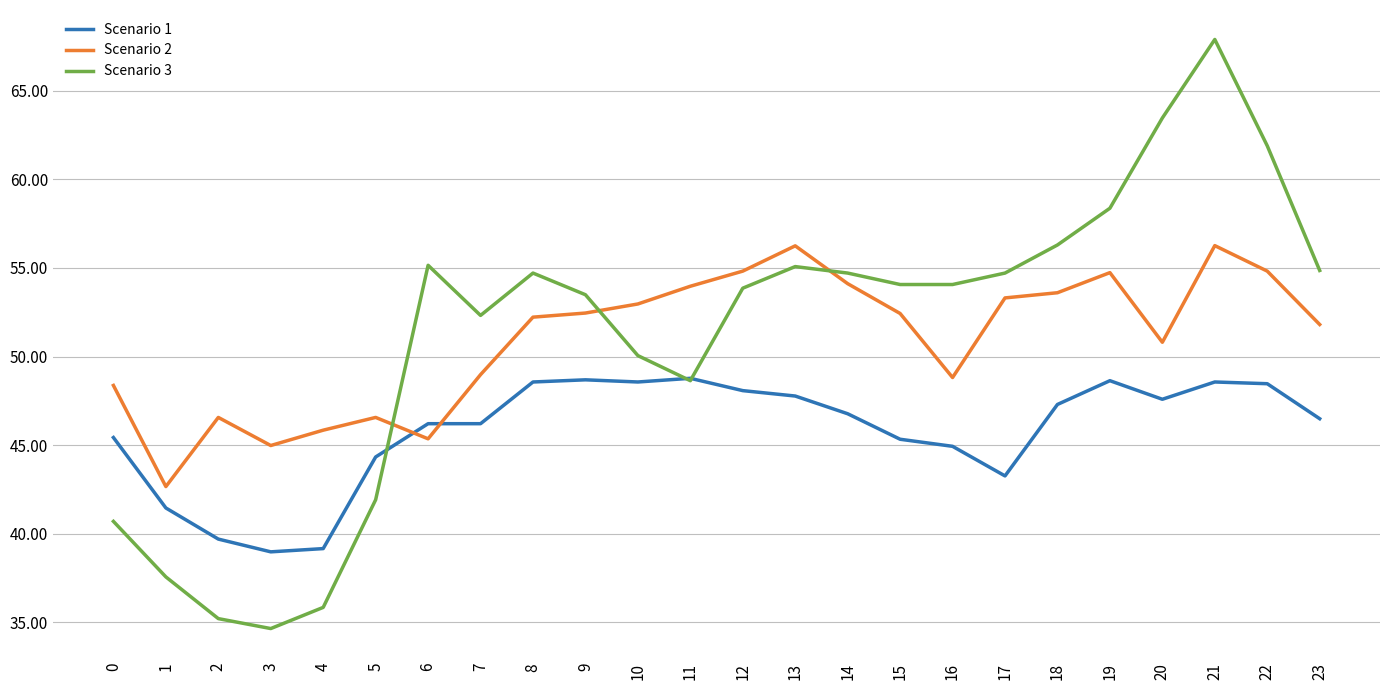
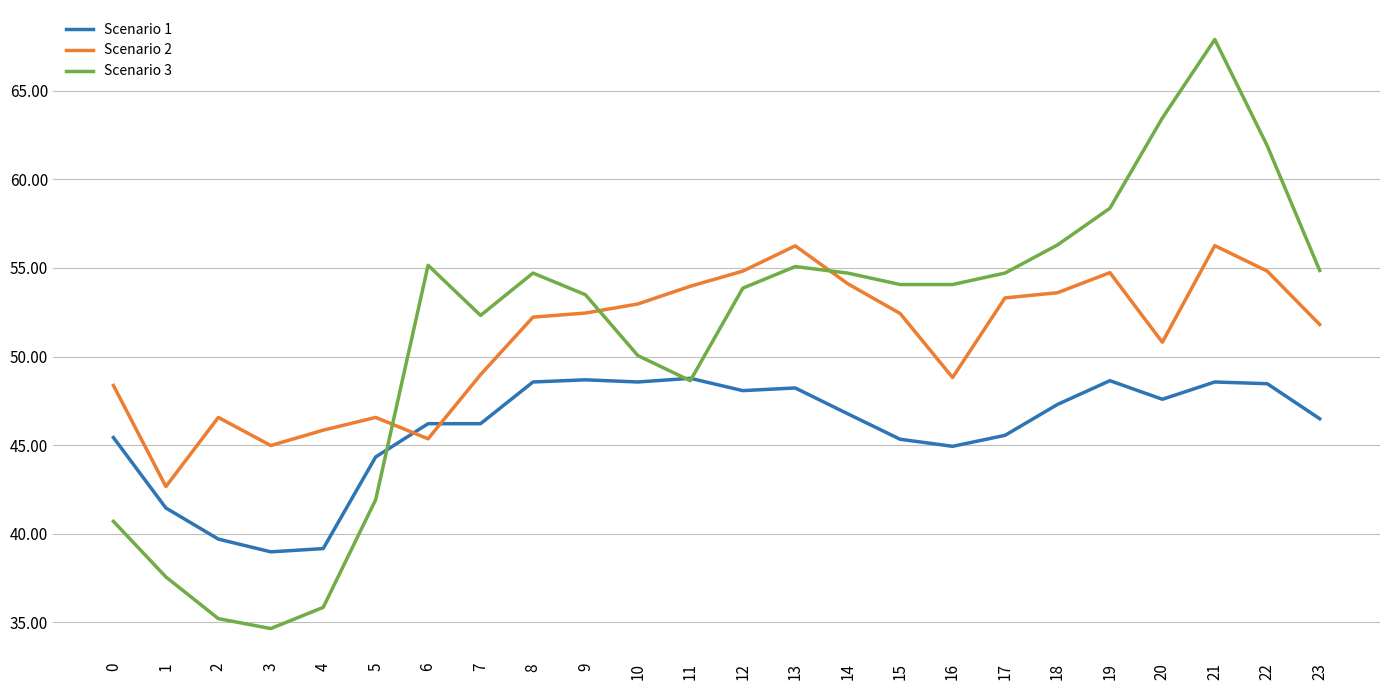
Scenario 1, 13: 47.8 -> 48.2
Scenario 1, 17: 43.3 -> 45.6
